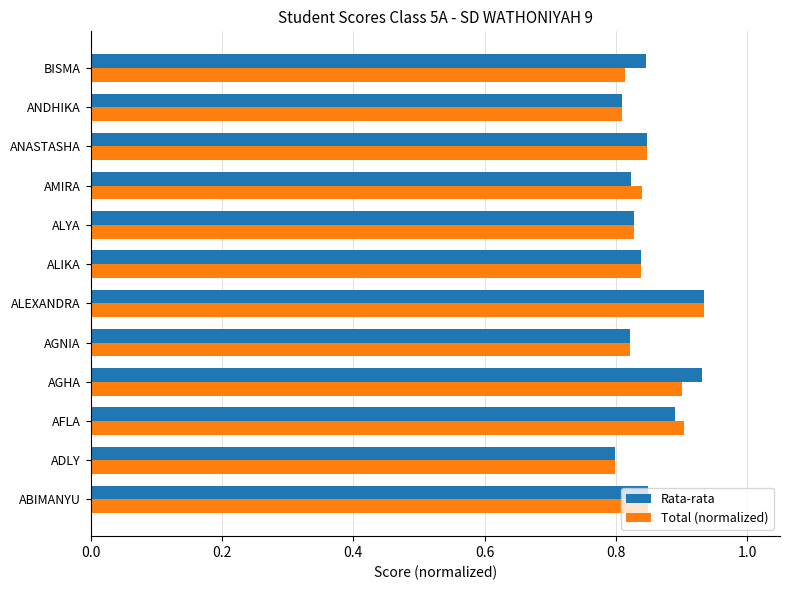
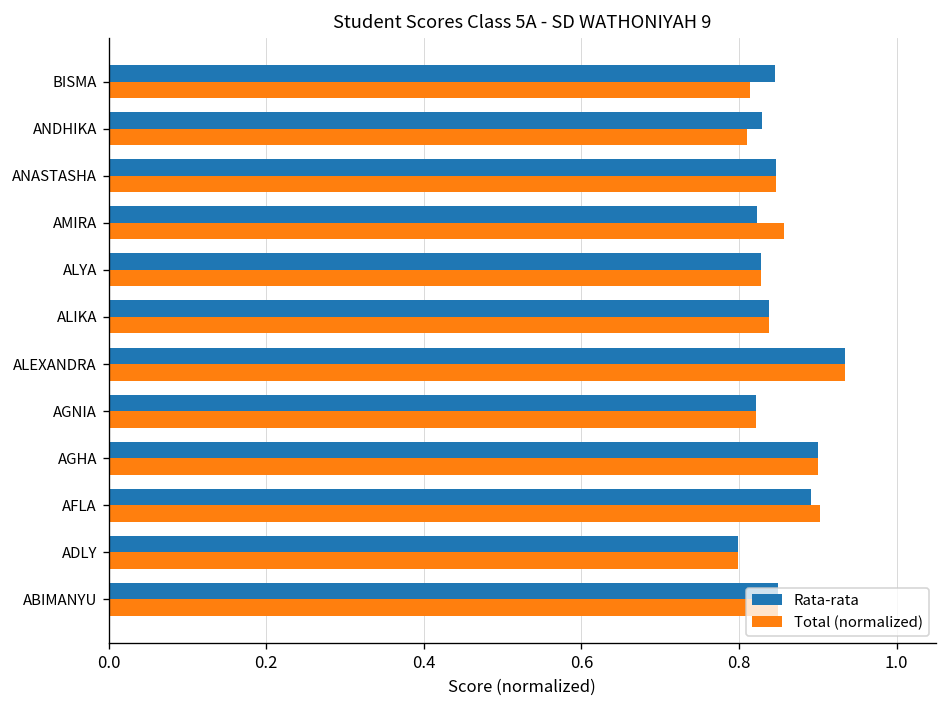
Rata-rata, ANDHIKA: 0.81 -> 0.83
Total (normalized), AMIRA: 0.84 -> 0.86
Rata-rata, AGHA: 0.93 -> 0.90
